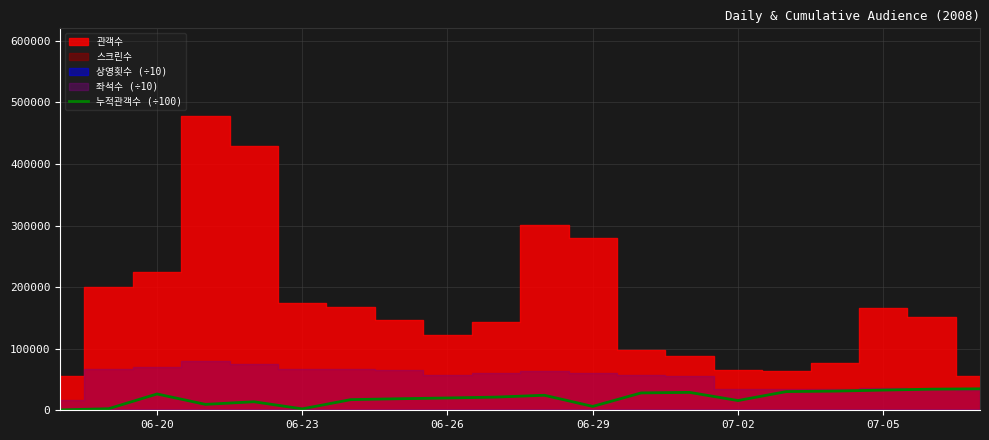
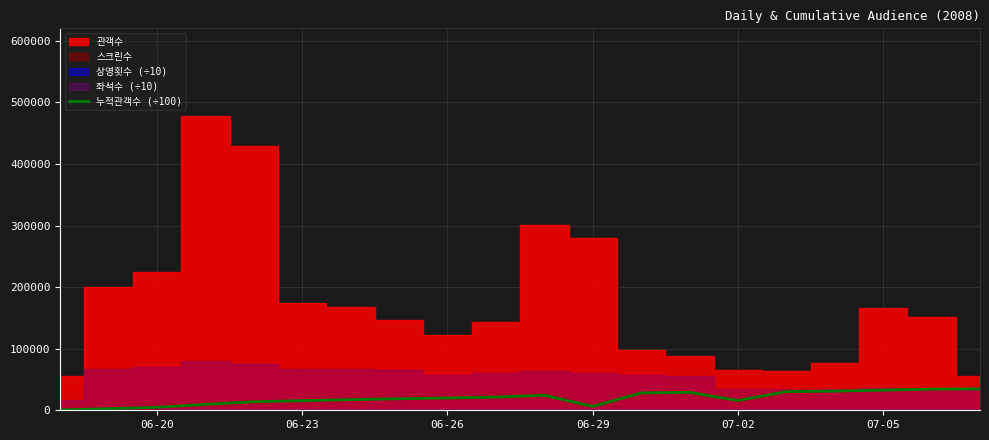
누적관객수 (÷100), 06-20: 30000 -> 0
누적관객수 (÷100), 06-23: 0 -> 20000
